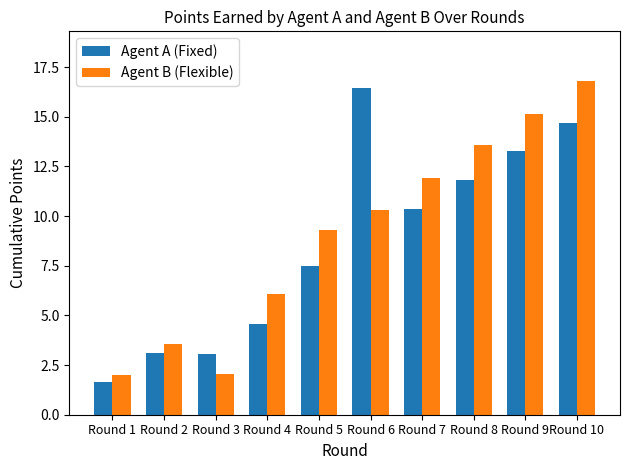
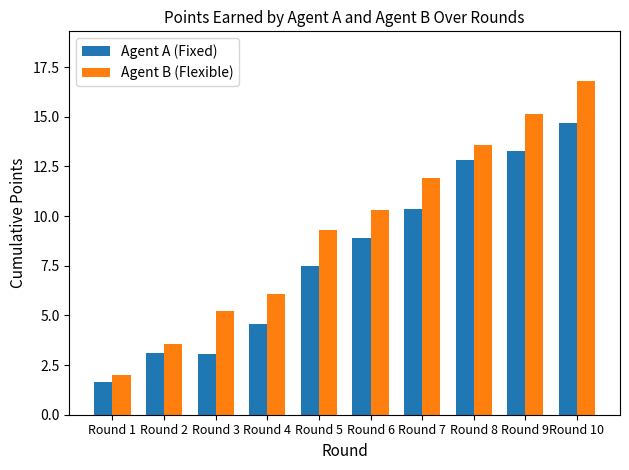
Agent B (Flexible), Round 3: 2.1 -> 5.2
Agent A (Fixed), Round 6: 16.4 -> 8.9
Agent A (Fixed), Round 8: 11.8 -> 12.8
